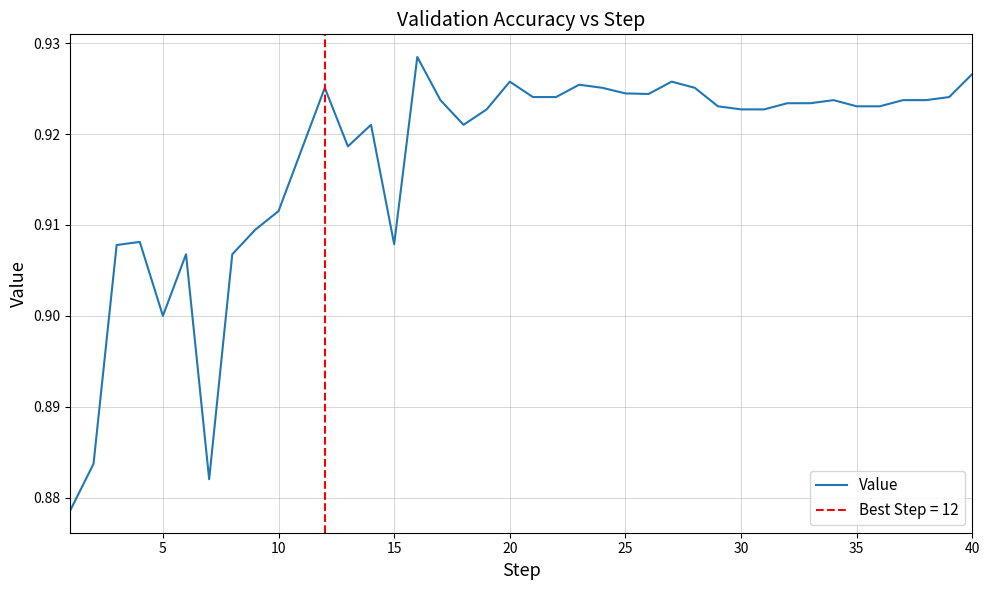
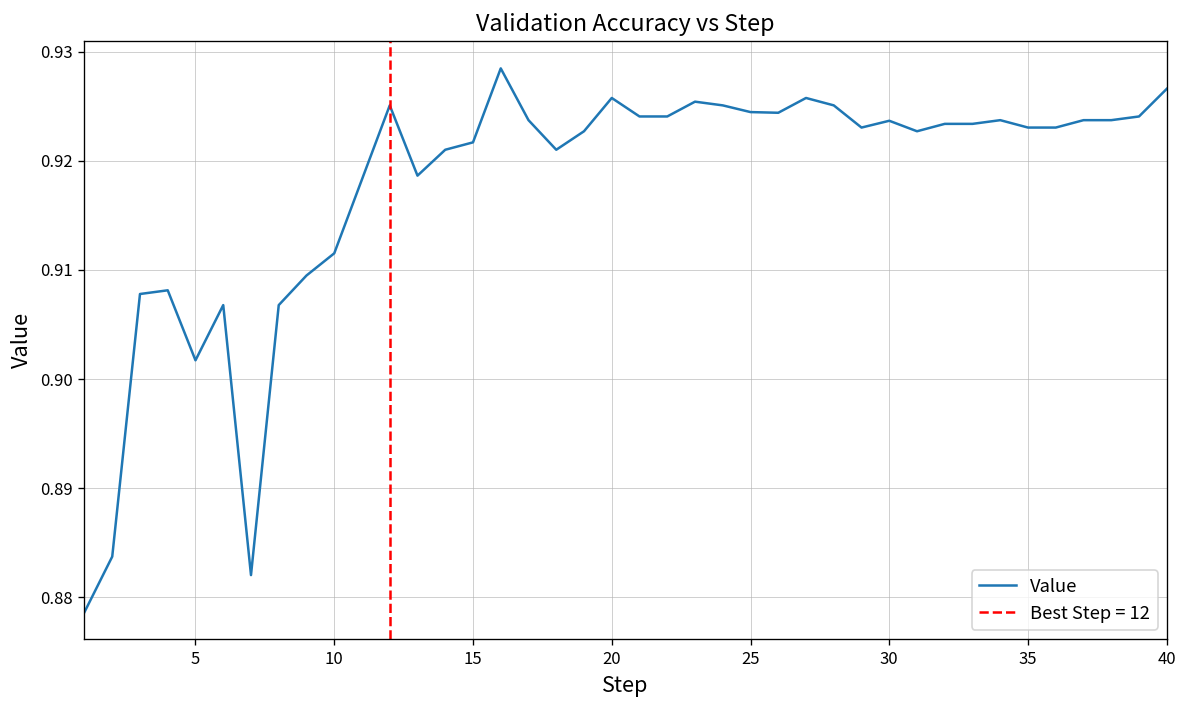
5: 0.900 -> 0.902
15: 0.908 -> 0.922
30: 0.923 -> 0.924
